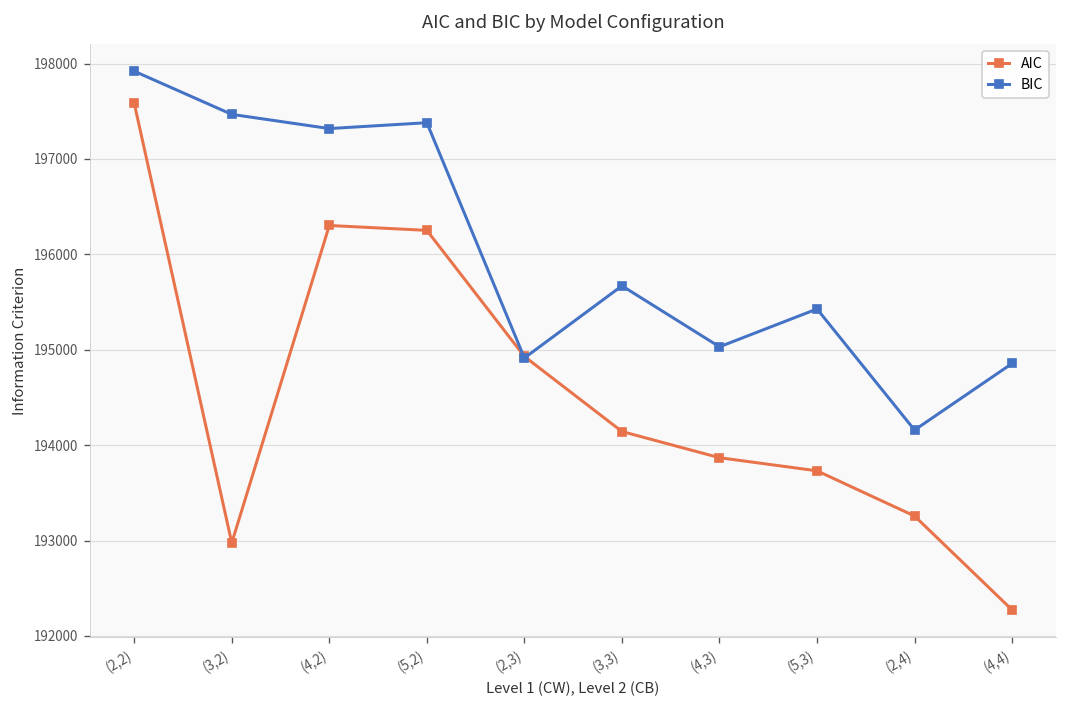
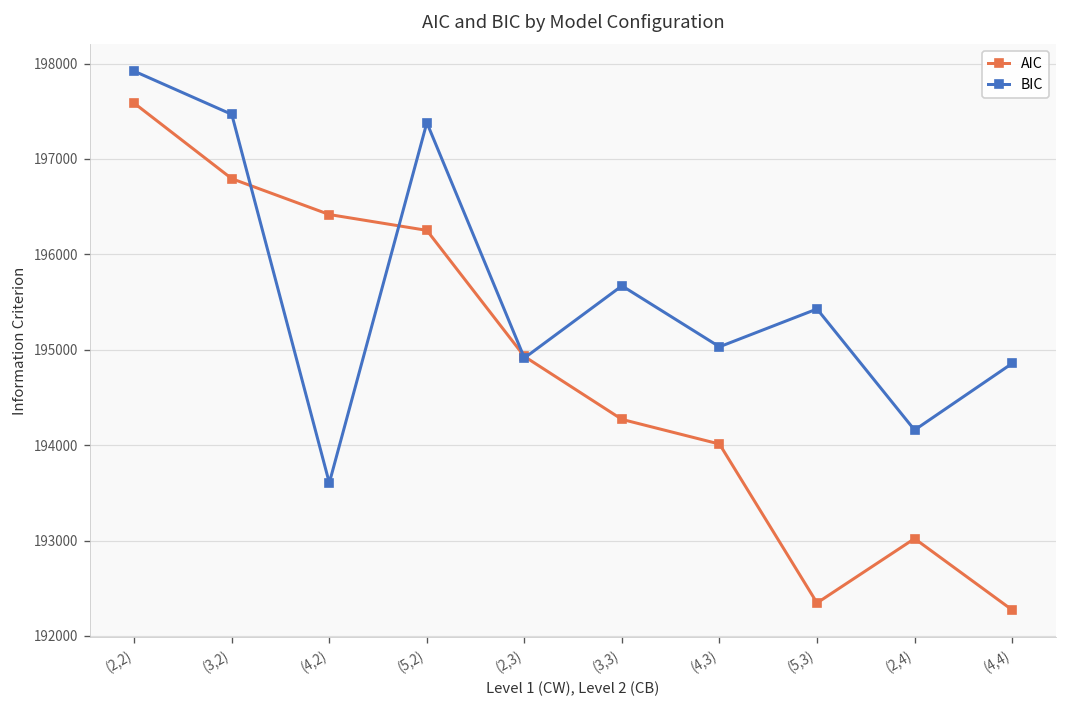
AIC, (3,2): 193000 -> 196800
AIC, (4,2): 196300 -> 196400
BIC, (4,2): 197300 -> 193600
AIC, (3,3): 194100 -> 194300
AIC, (4,3): 193900 -> 194000
AIC, (5,3): 193700 -> 192300
AIC, (2,4): 193300 -> 193000
